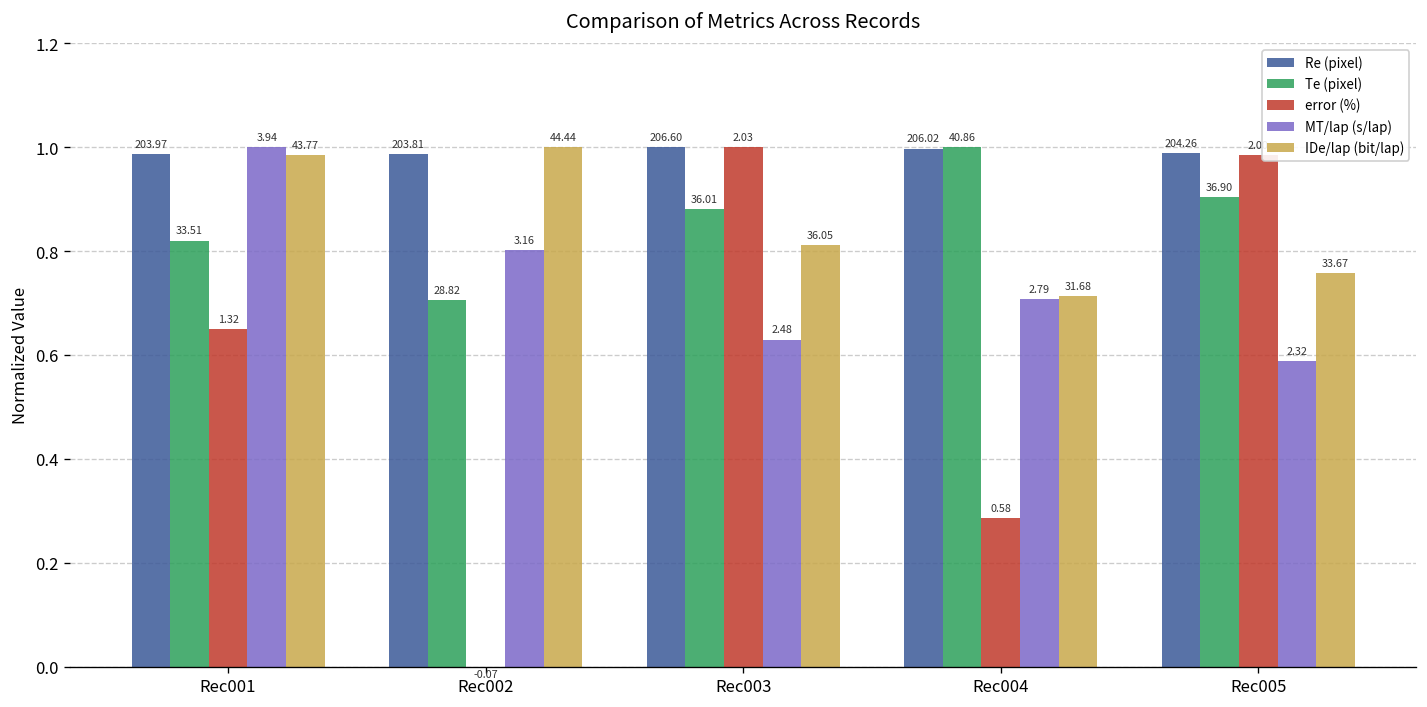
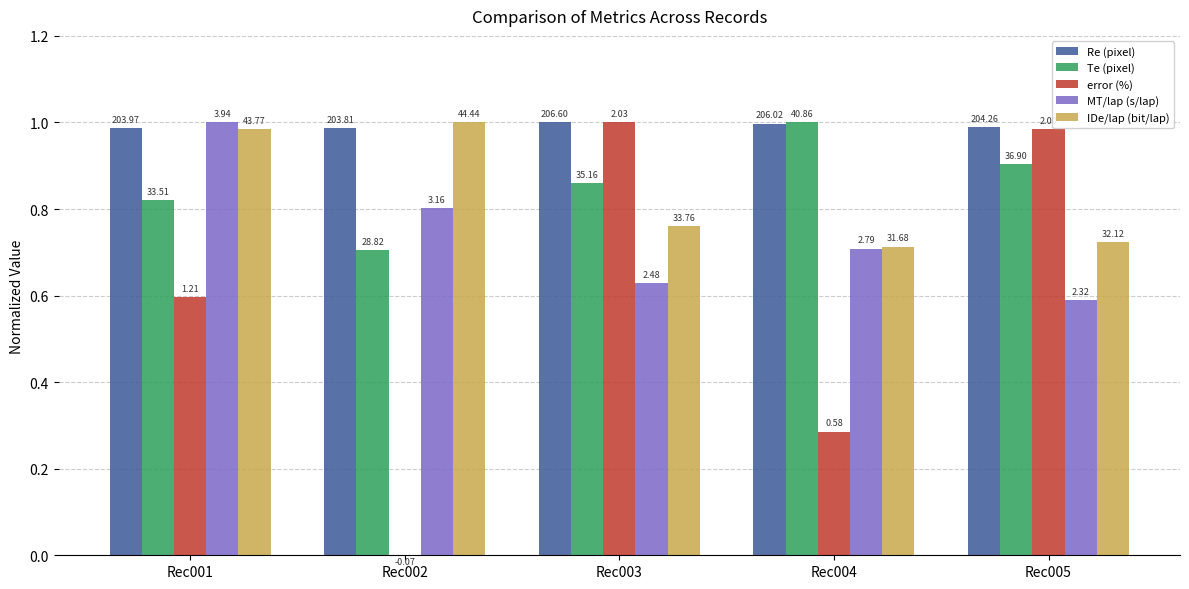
error (%), Rec001: 1.32 -> 1.21
Te (pixel), Rec003: 36.01 -> 35.16
IDe/lap (bit/lap), Rec003: 36.05 -> 33.76
IDe/lap (bit/lap), Rec005: 33.67 -> 32.12
